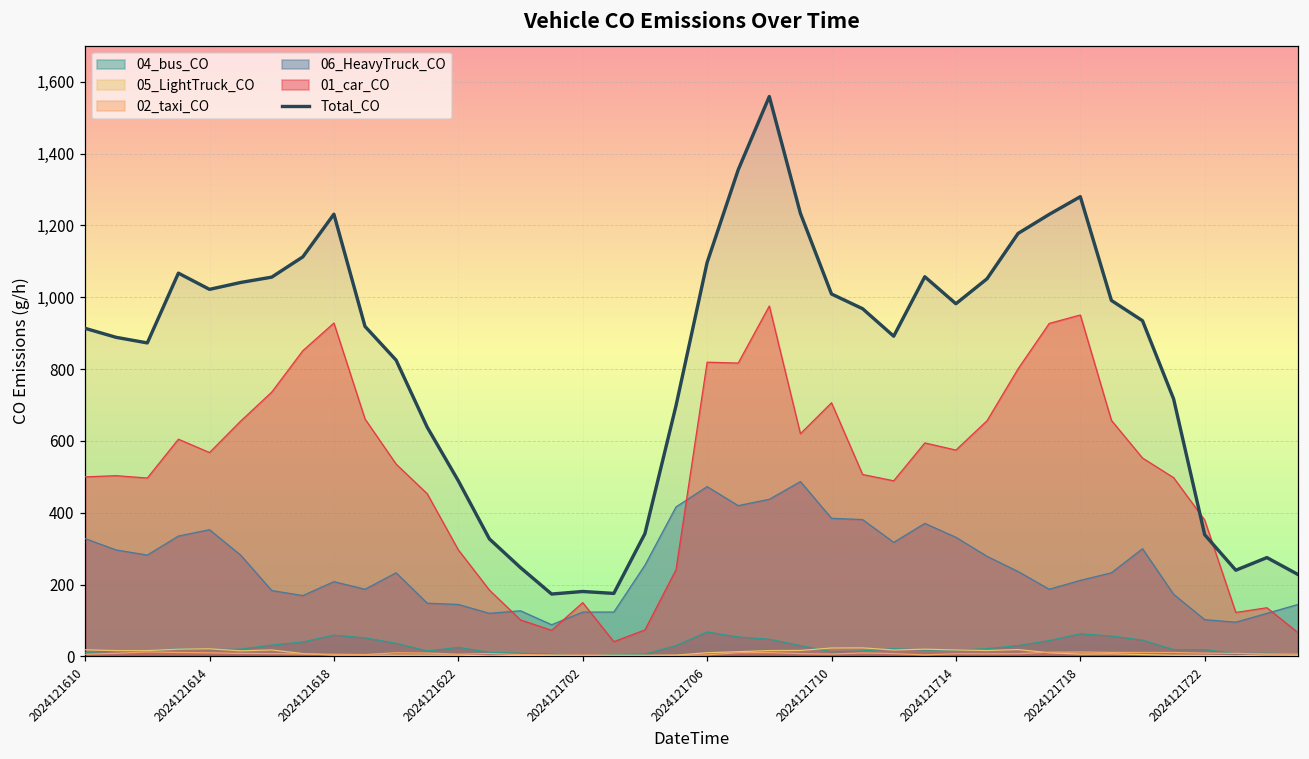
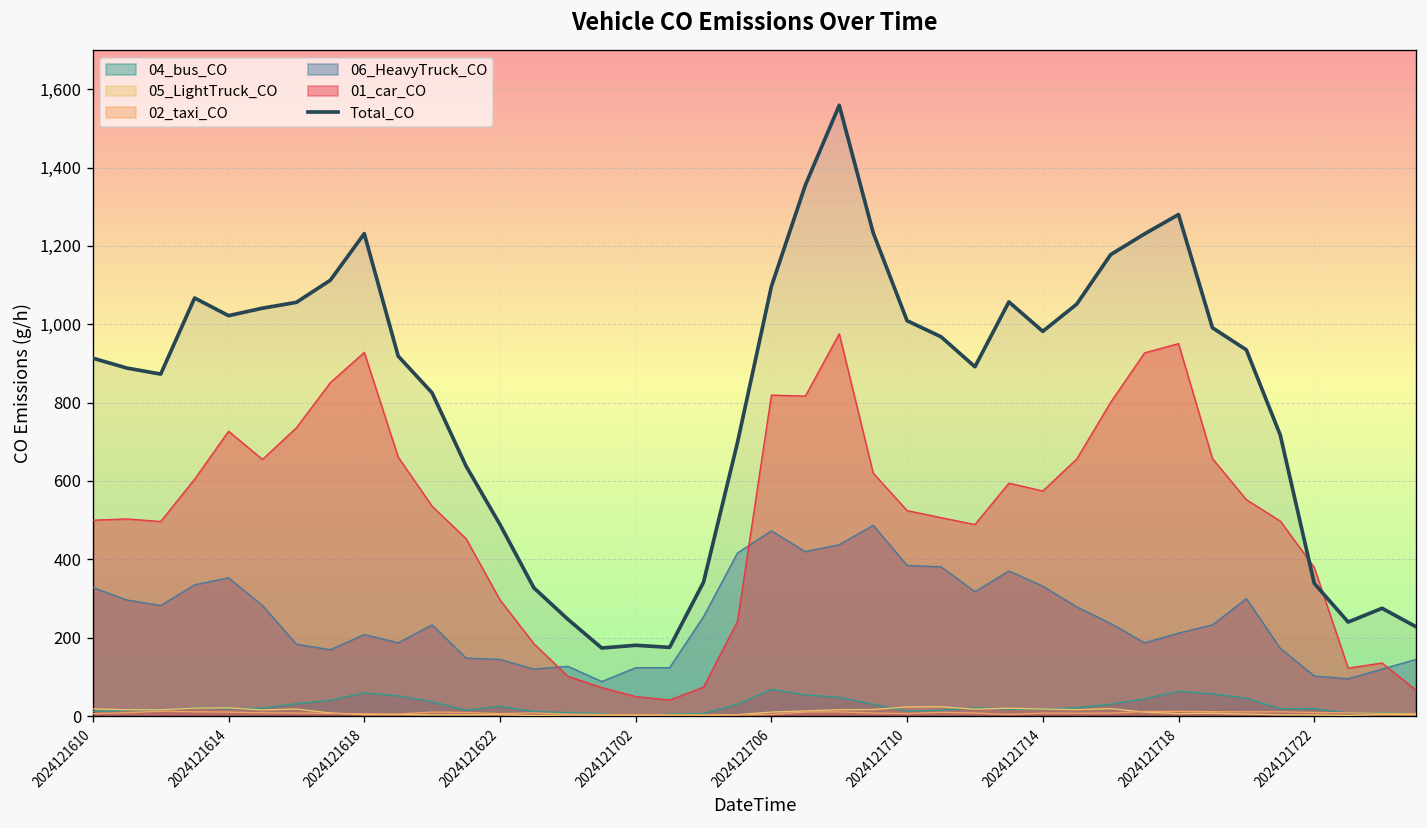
01_car_CO, 2024121614: 570 -> 730
01_car_CO, 2024121702: 150 -> 50
01_car_CO, 2024121710: 710 -> 520
